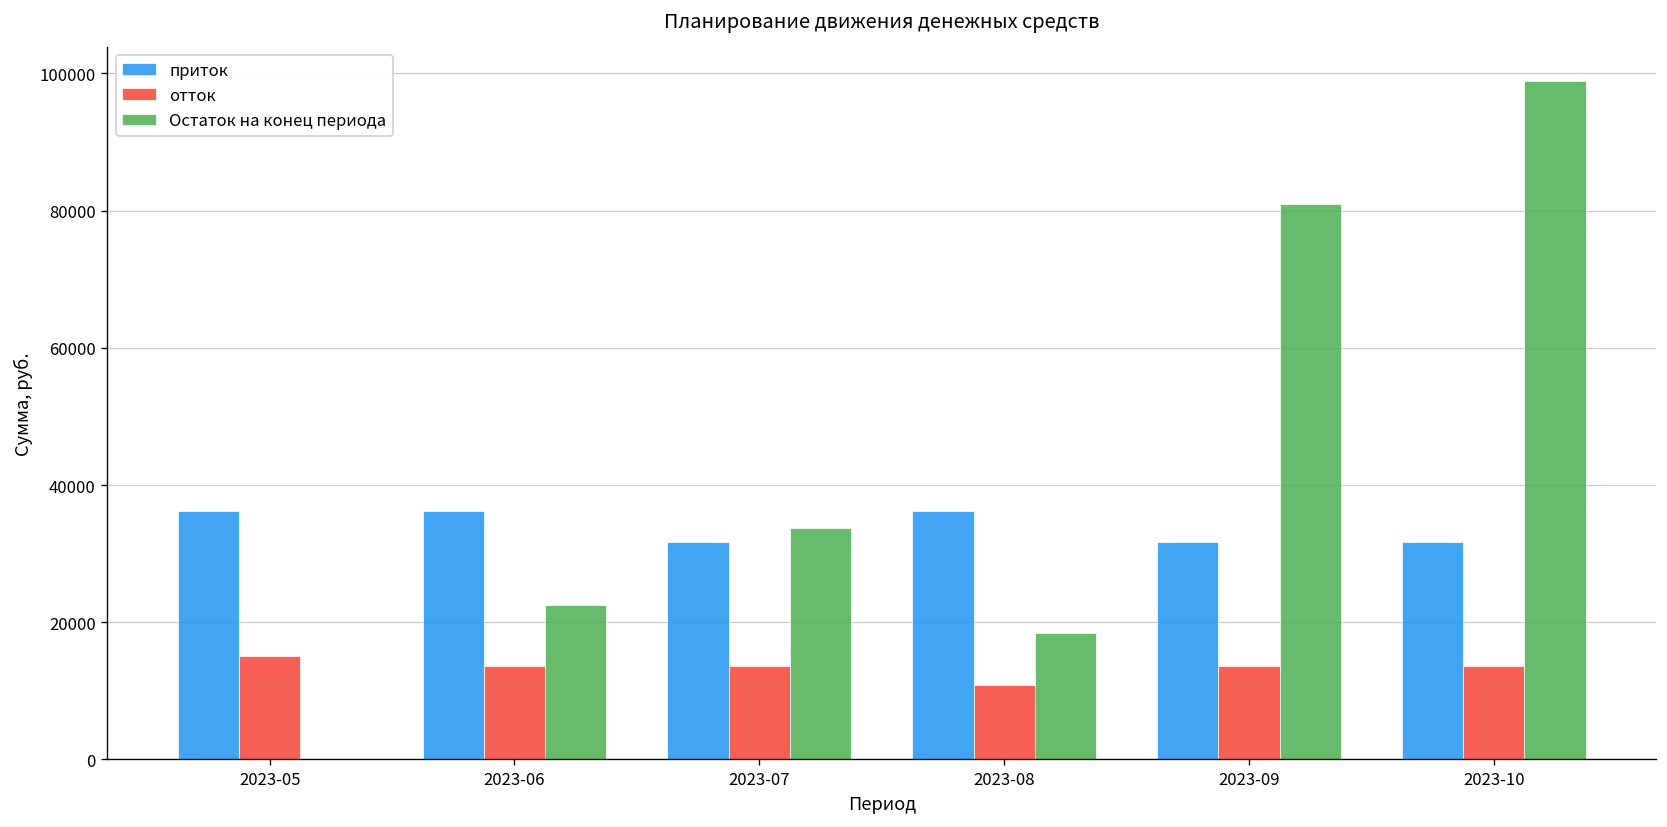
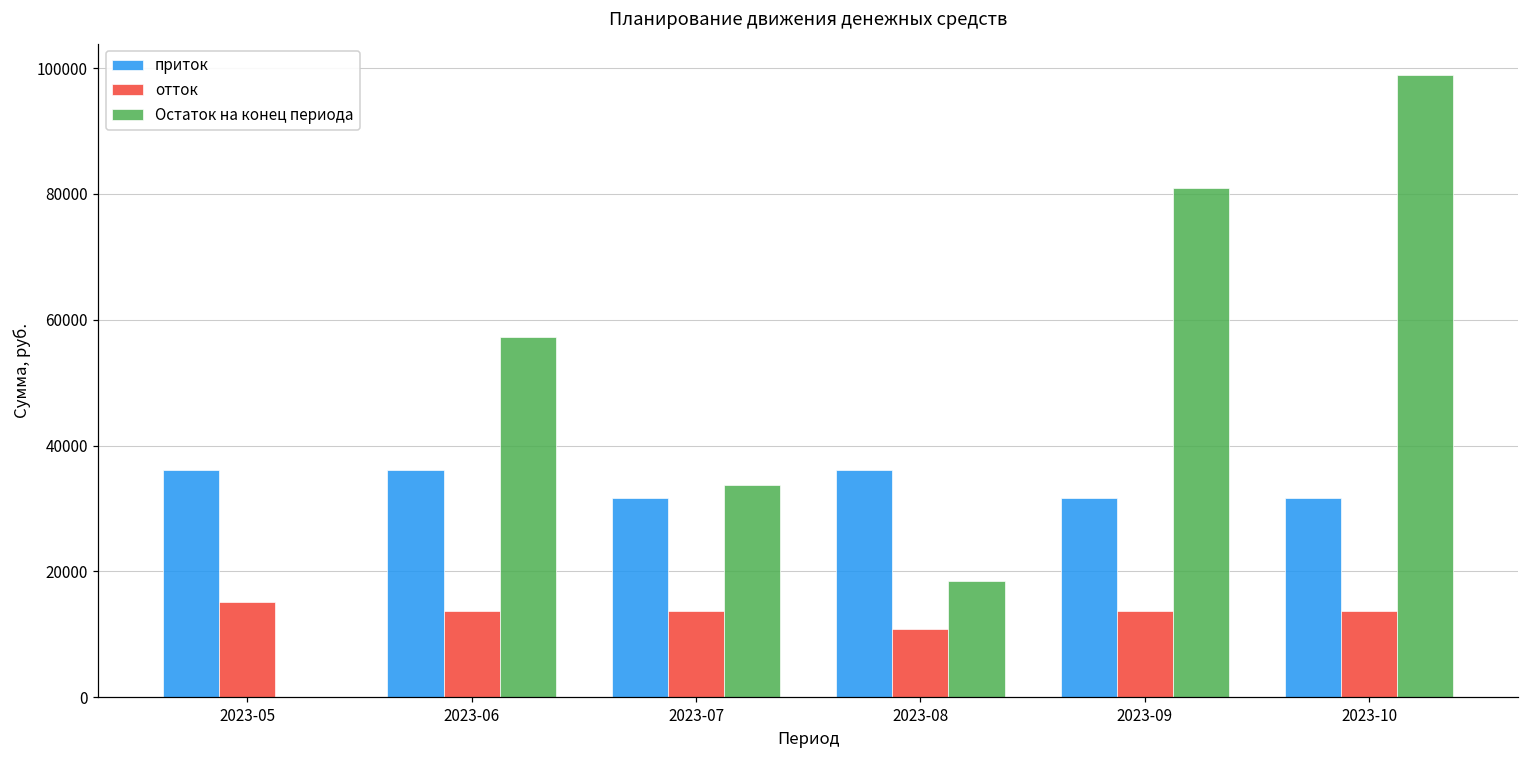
Остаток на конец периода, 2023-06: 23000 -> 57000
